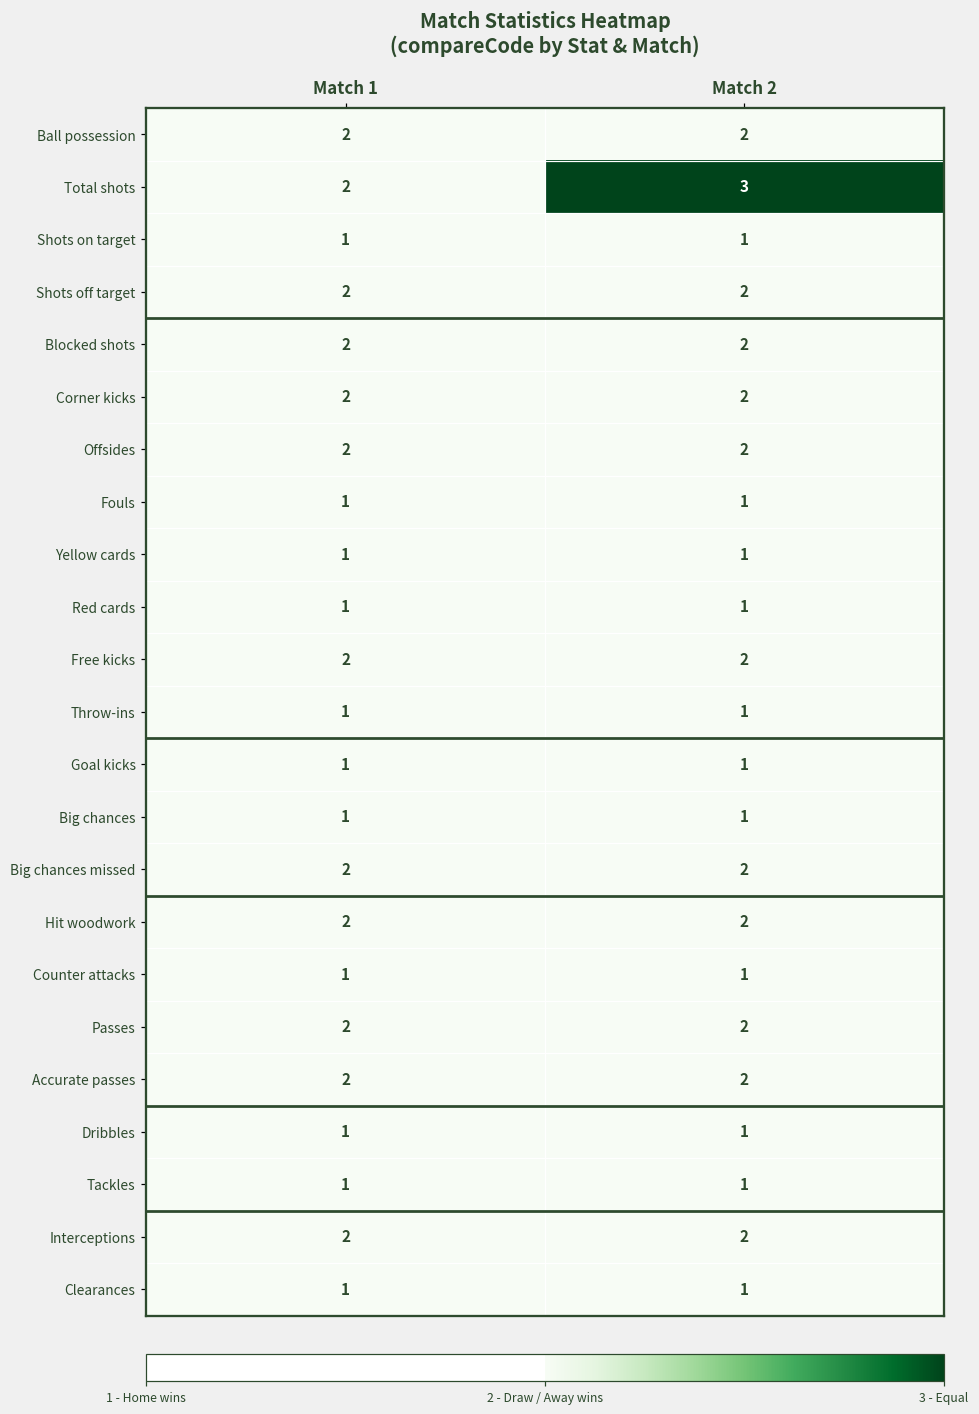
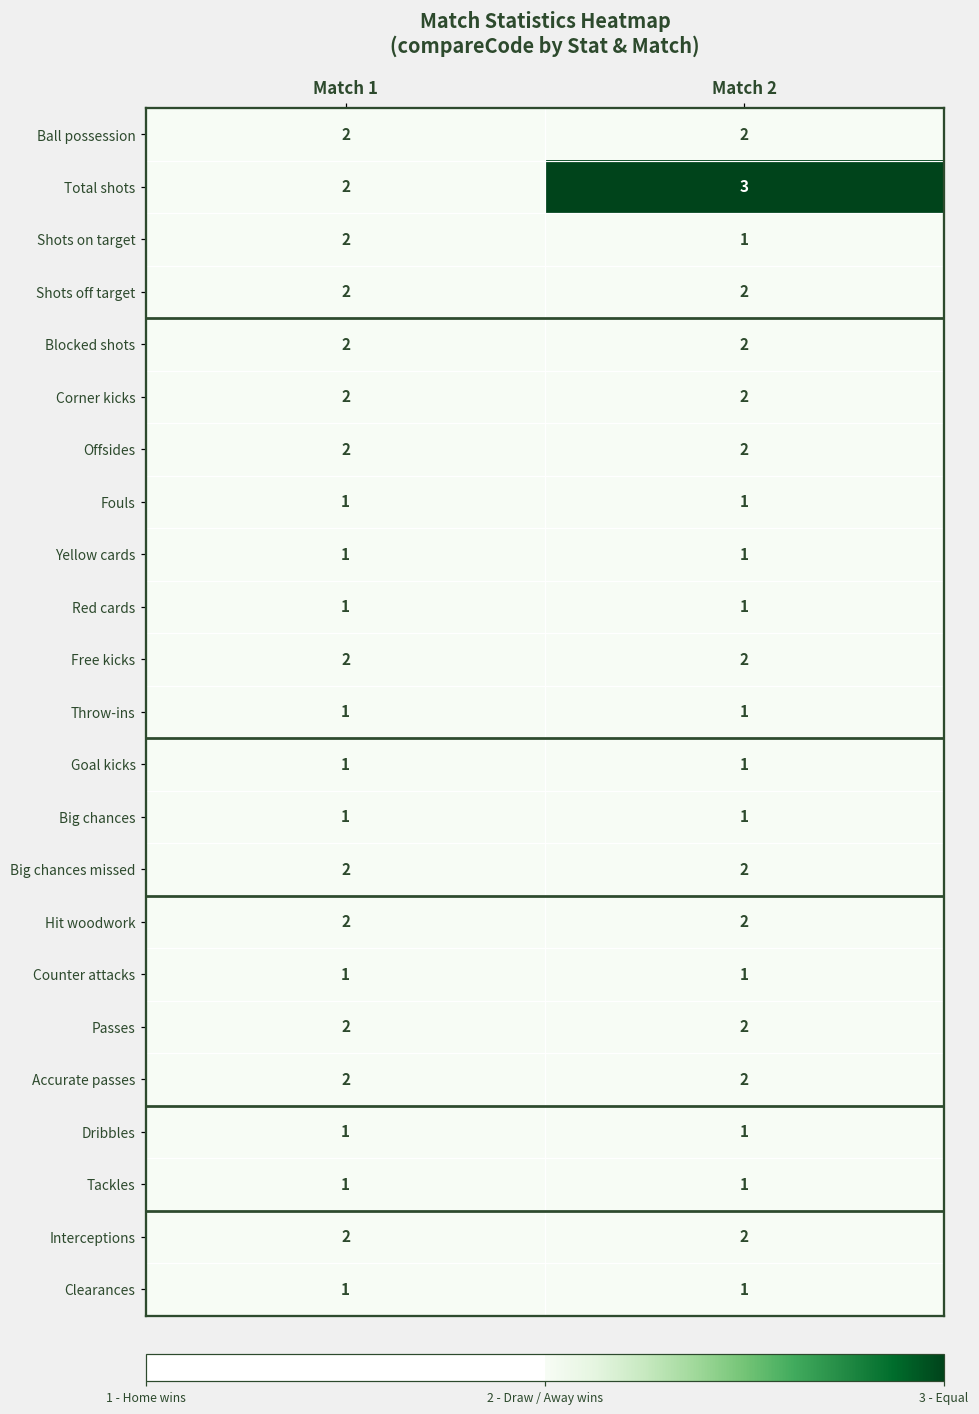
Shots on target, Match 1: 1 -> 2
